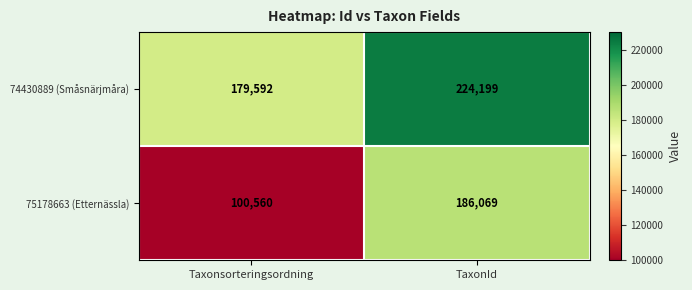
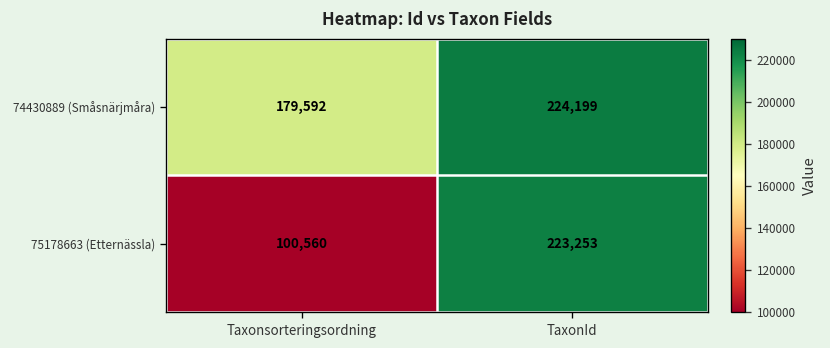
75178663 (Etternässla), TaxonId: 186,069 -> 223,253
